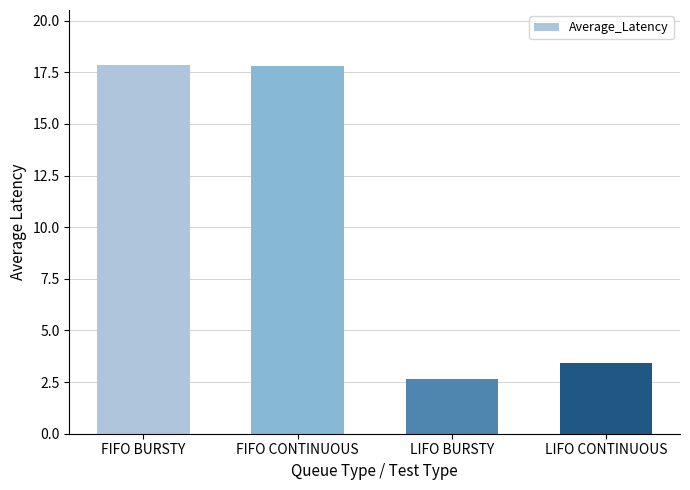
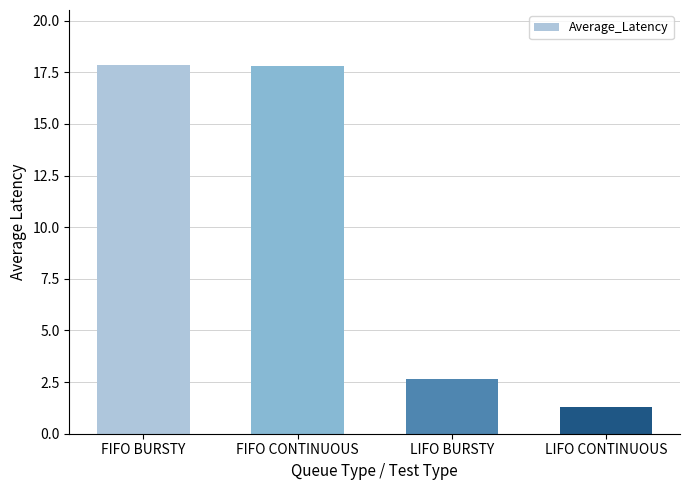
LIFO CONTINUOUS: 3.4 -> 1.3
